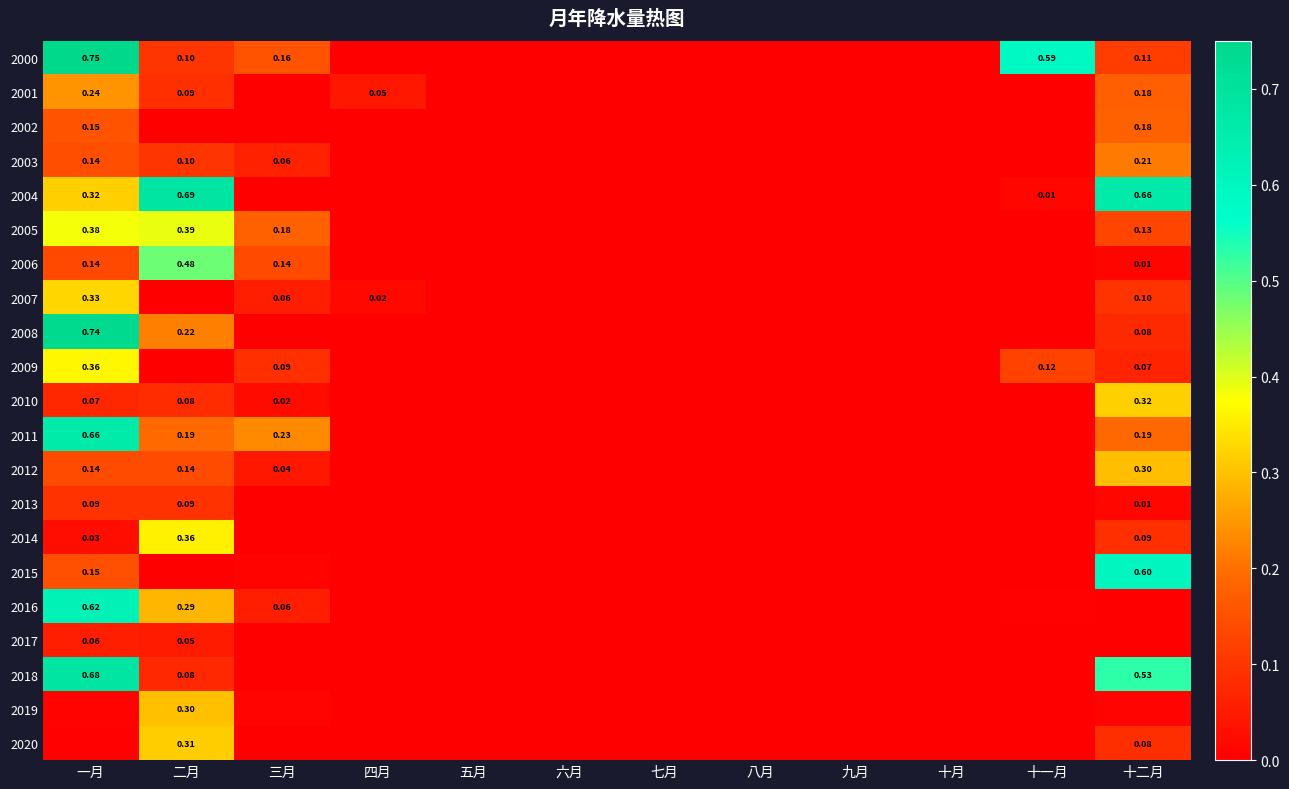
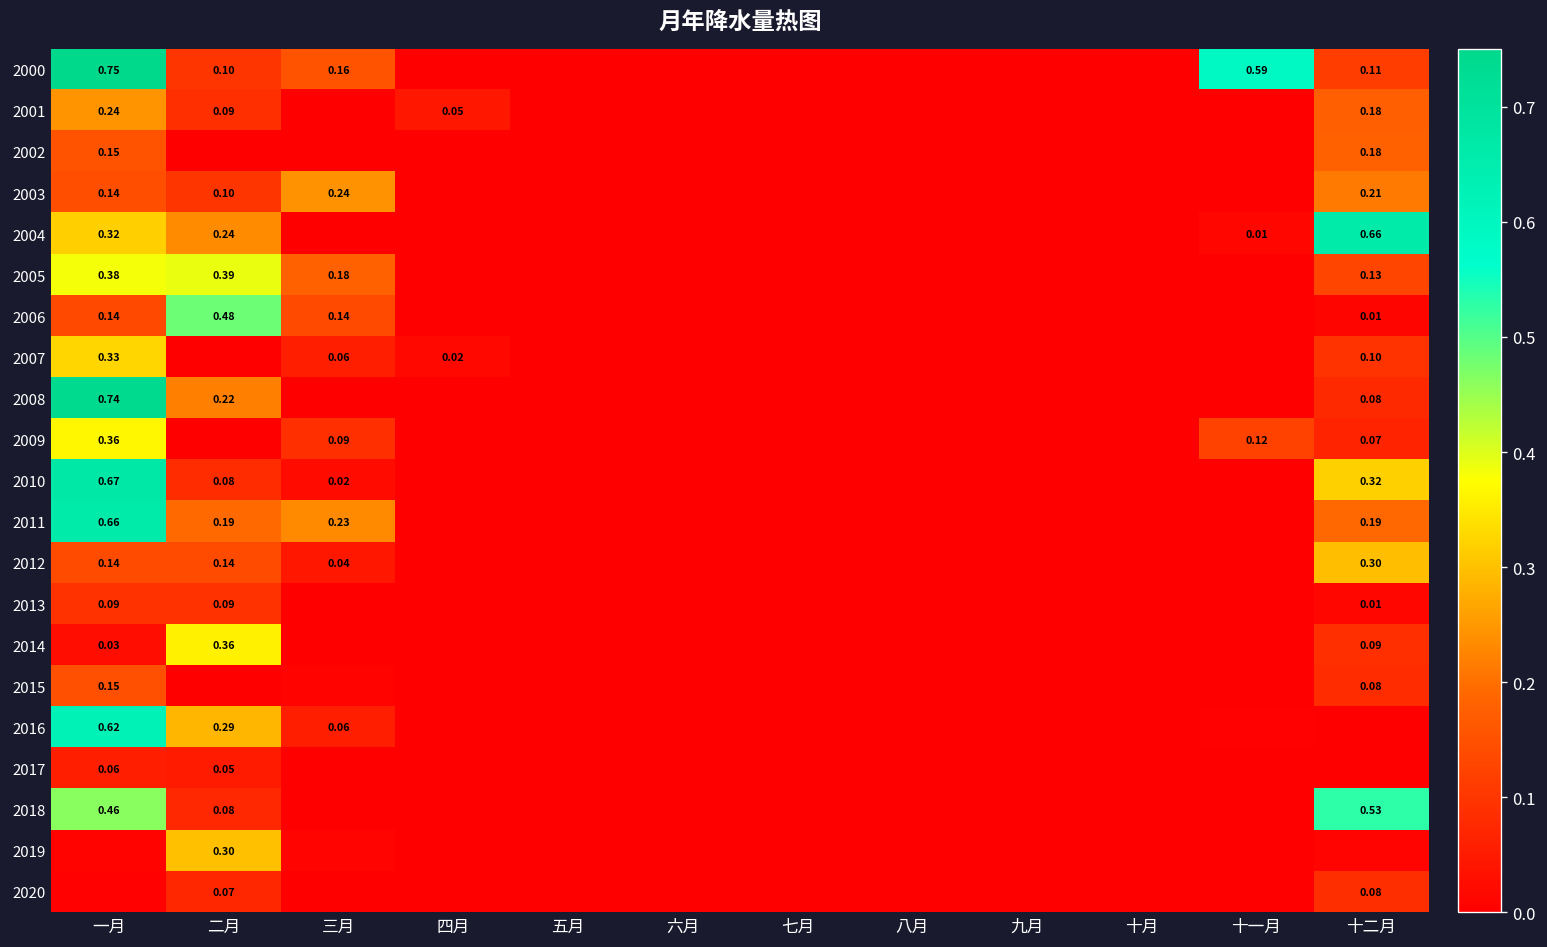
2003, 三月: 0.06 -> 0.24
2004, 二月: 0.69 -> 0.24
2010, 一月: 0.07 -> 0.67
2015, 十二月: 0.60 -> 0.08
2018, 一月: 0.68 -> 0.46
2020, 二月: 0.31 -> 0.07
